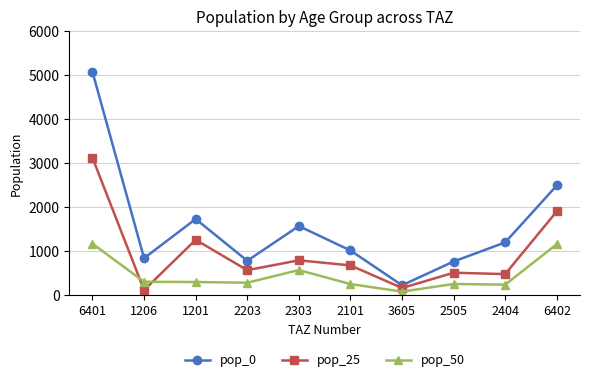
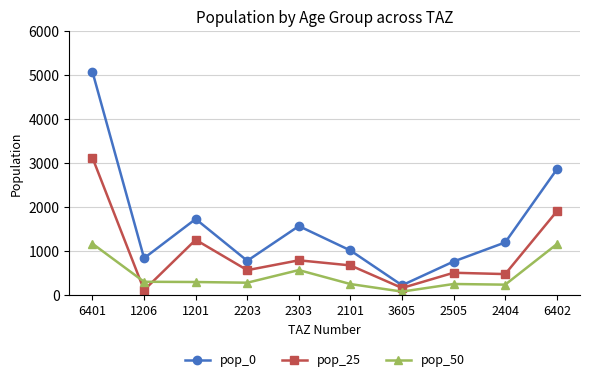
pop_0, 6402: 2500 -> 2900
